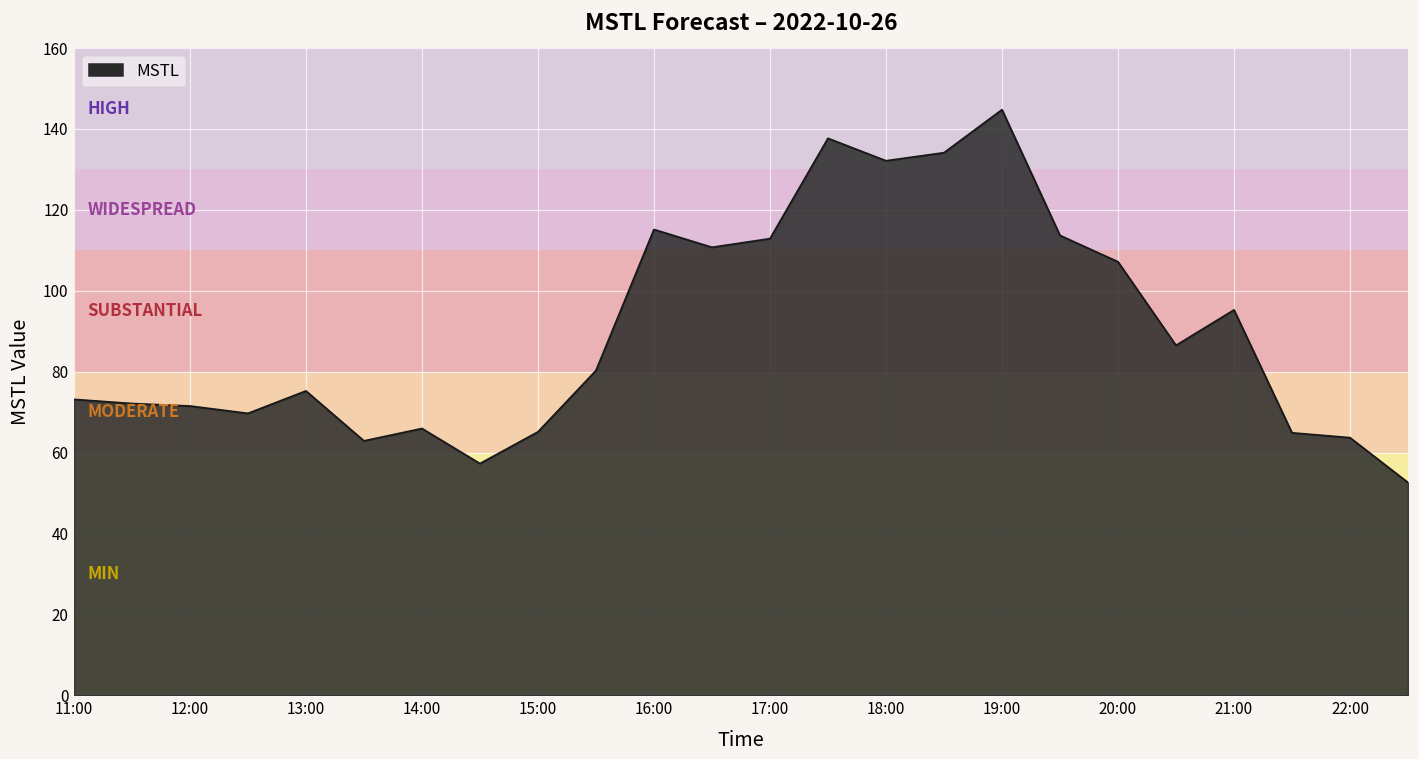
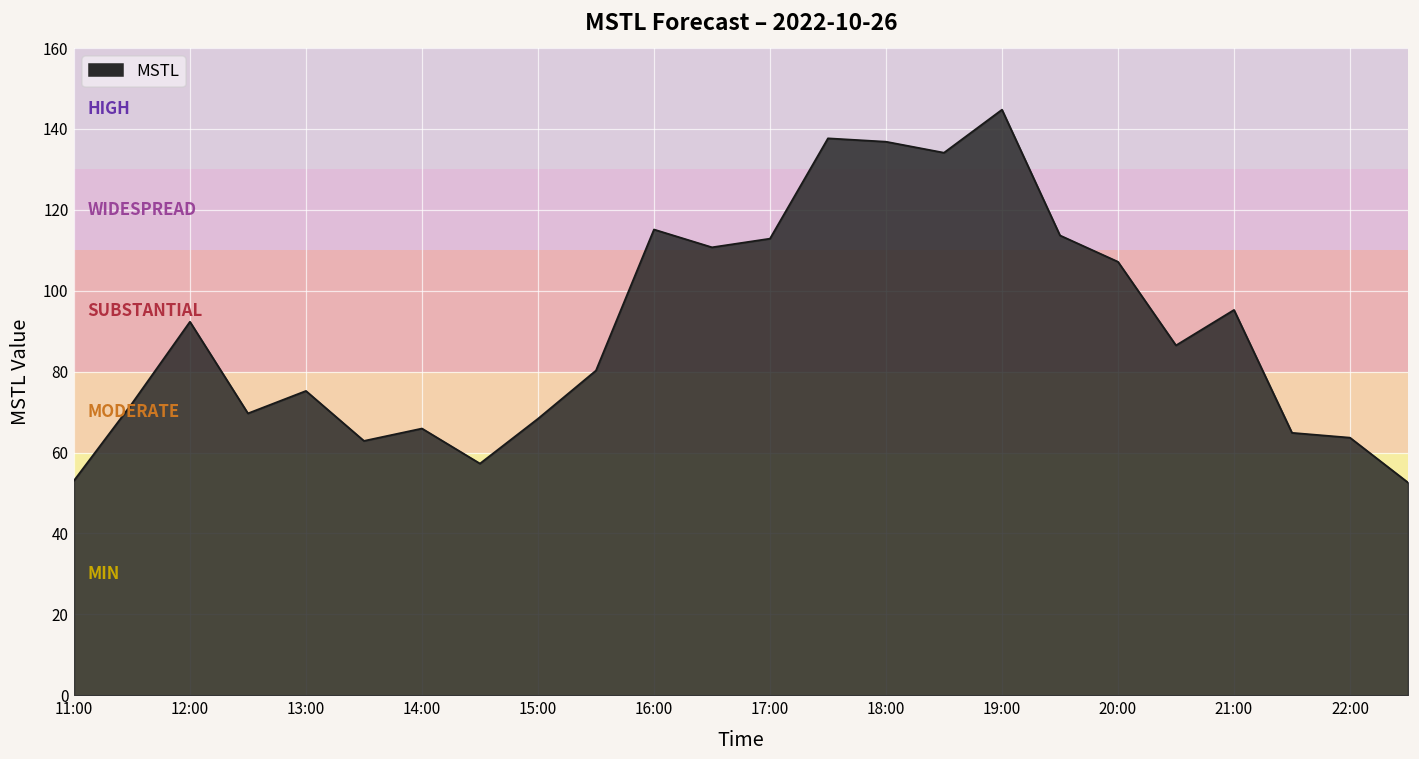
11:00: 73 -> 53
12:00: 71 -> 92
15:00: 65 -> 68
18:00: 132 -> 137
